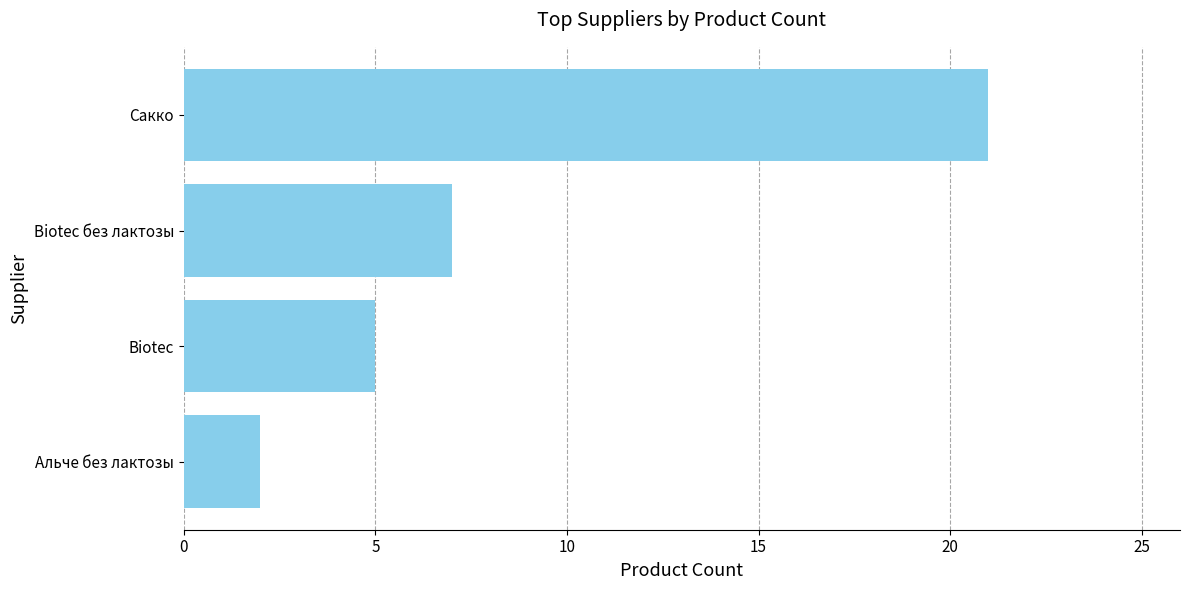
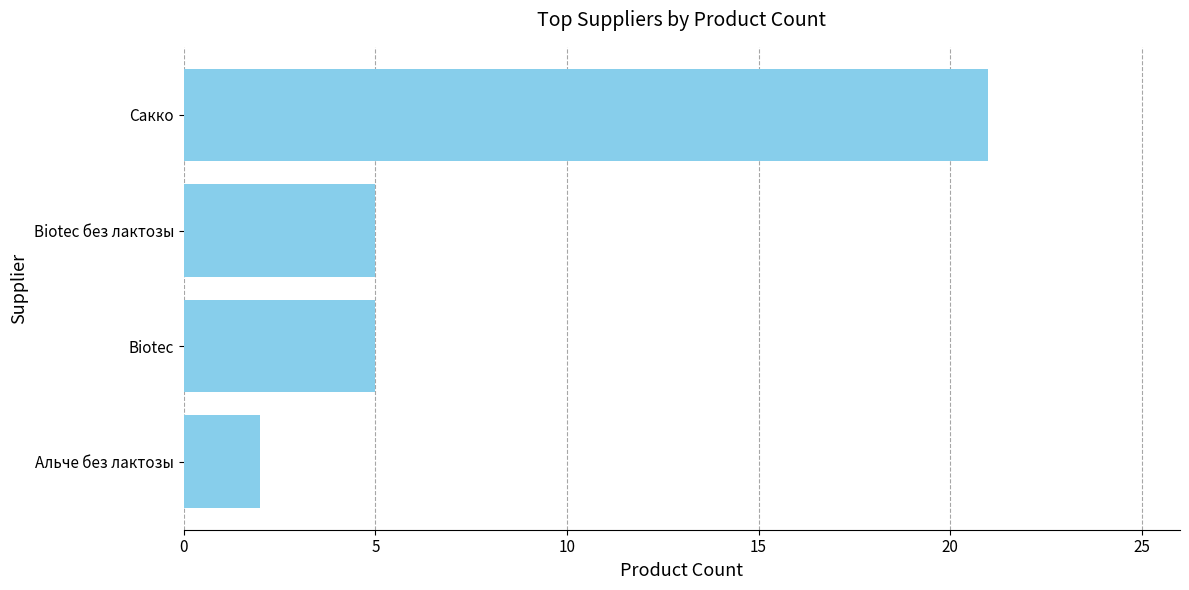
Biotec без лактозы: 7 -> 5
